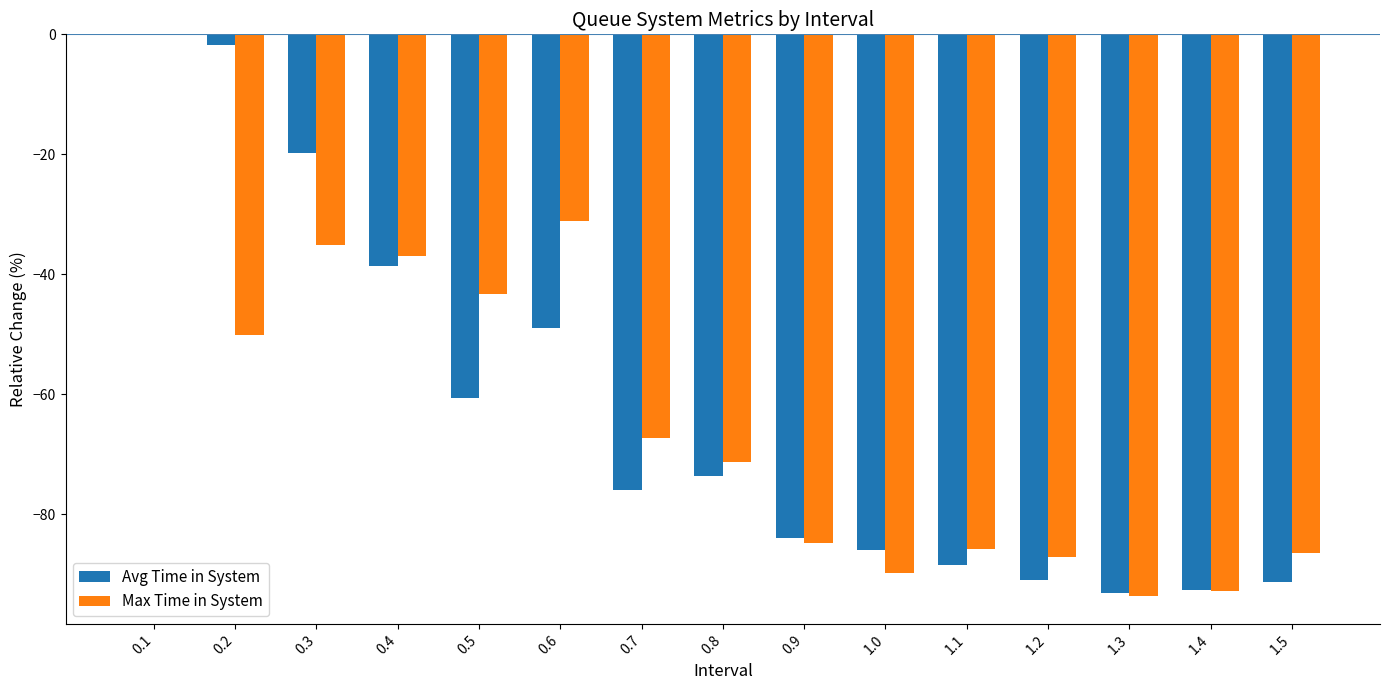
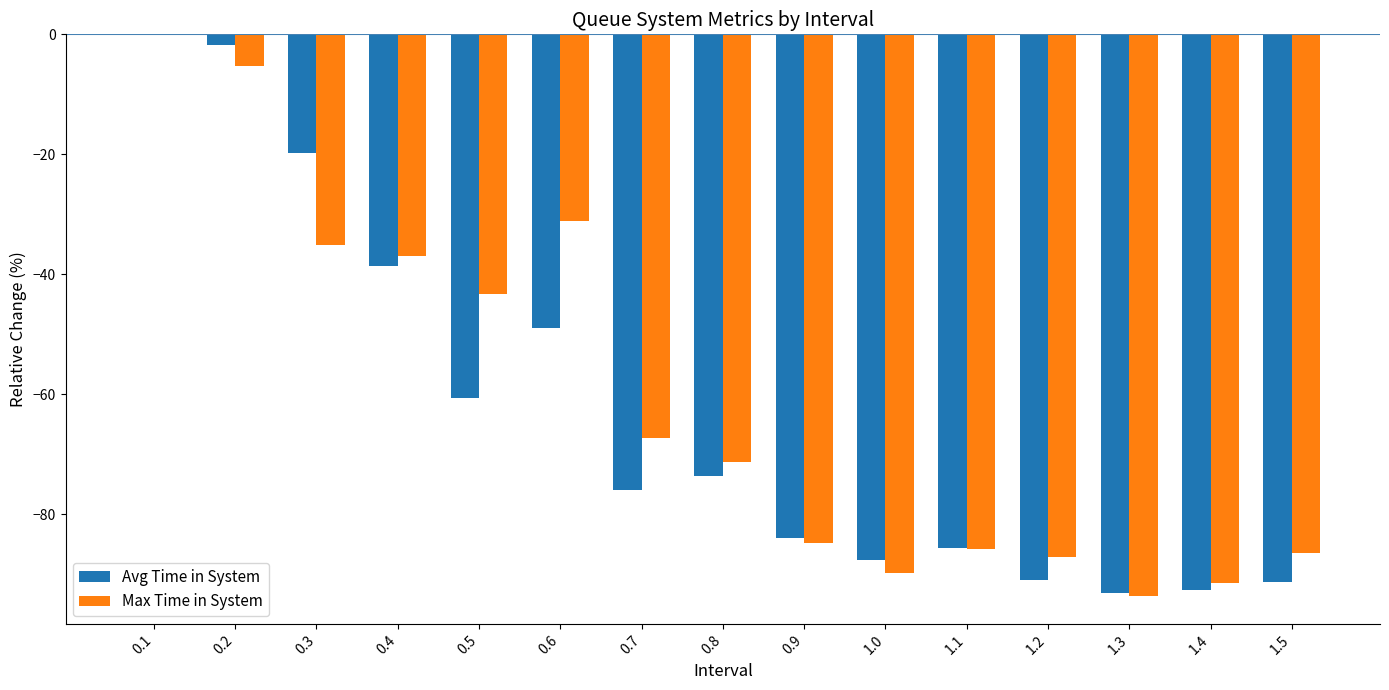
Max Time in System, 0.2: -50 -> -5
Avg Time in System, 1.0: -86 -> -88
Avg Time in System, 1.1: -88 -> -86
Max Time in System, 1.4: -93 -> -91
